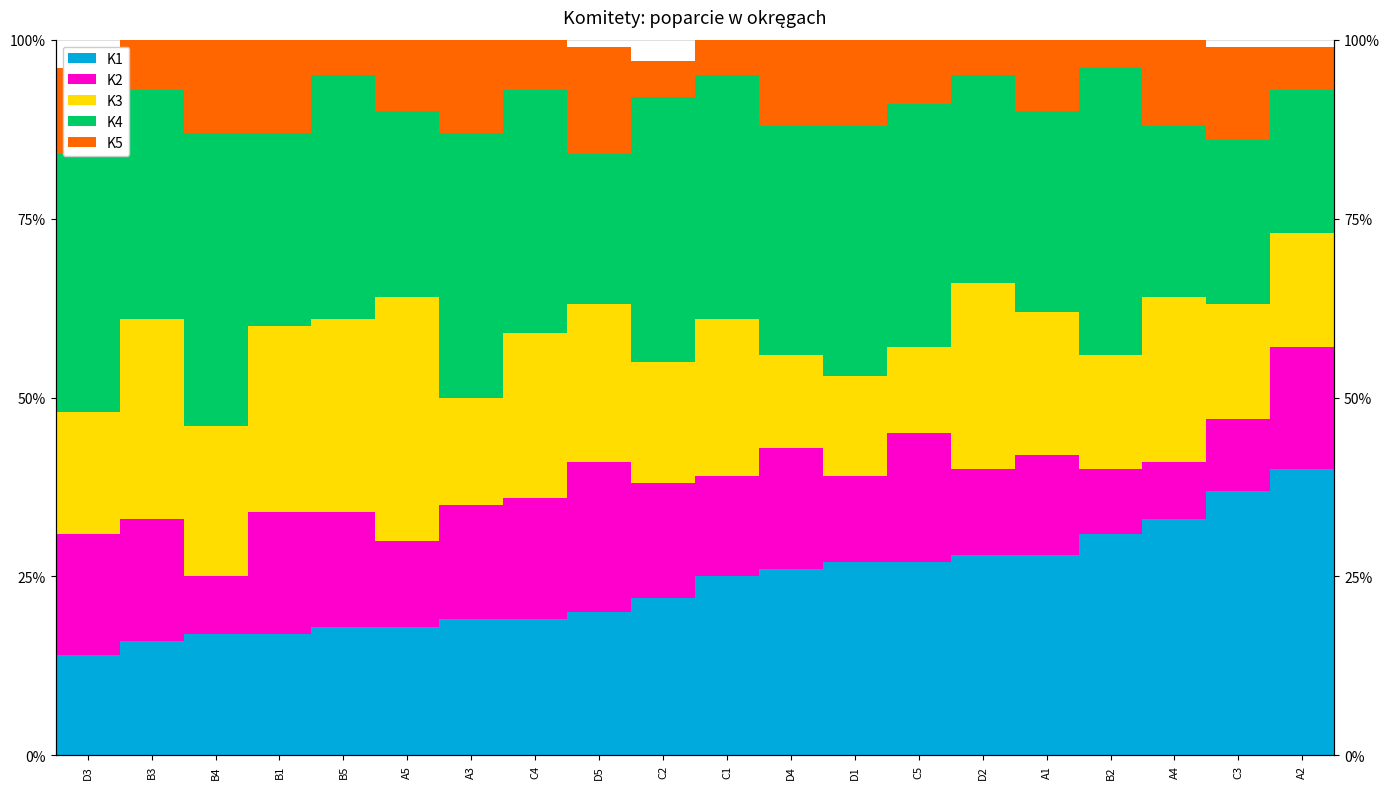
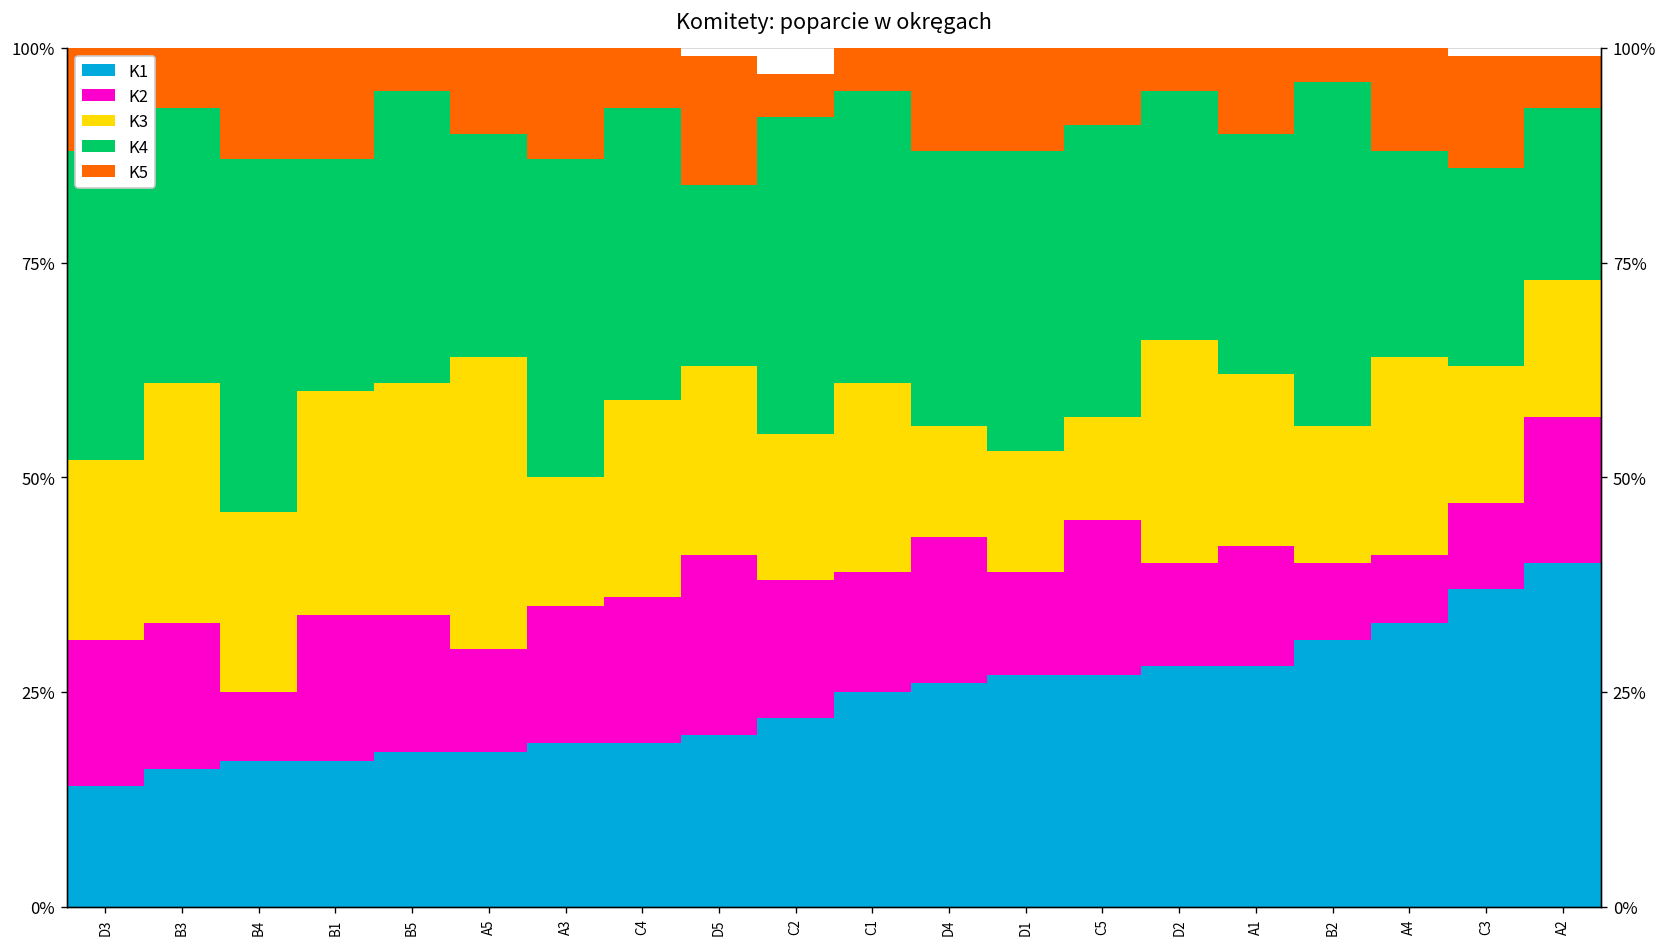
K3, D3: 17% -> 21%
